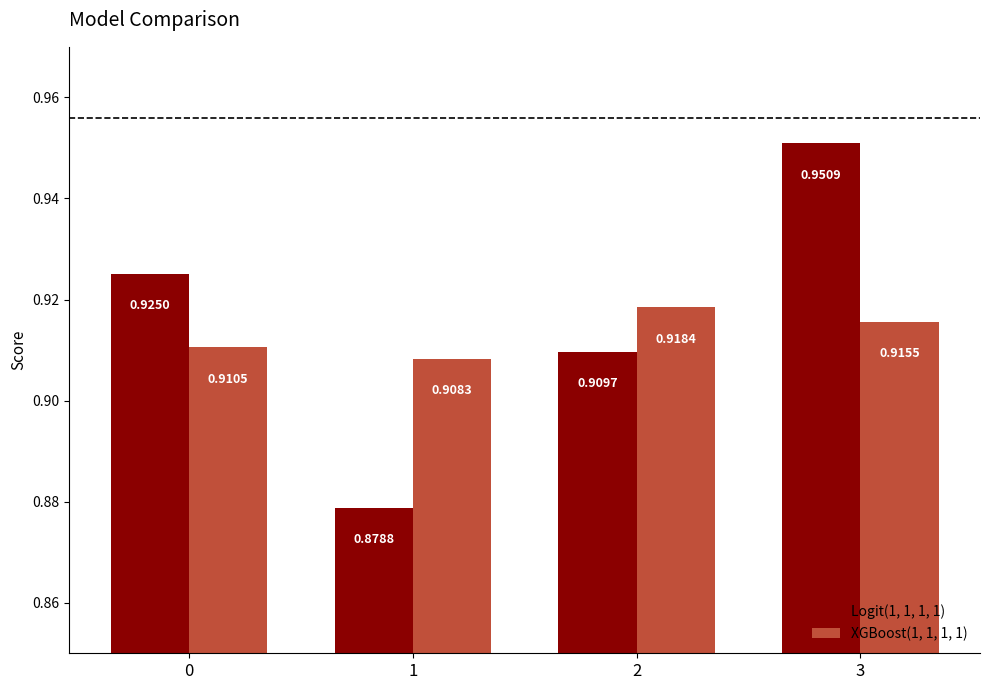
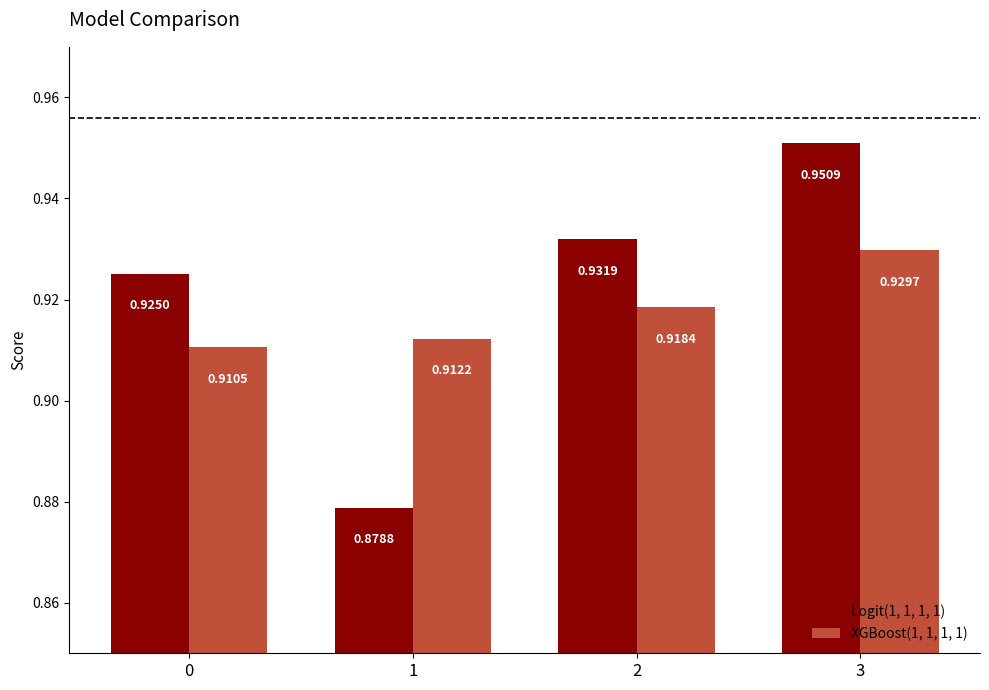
XGBoost(1, 1, 1, 1), 1: 0.9083 -> 0.9122
Logit(1, 1, 1, 1), 2: 0.9097 -> 0.9319
XGBoost(1, 1, 1, 1), 3: 0.9155 -> 0.9297
